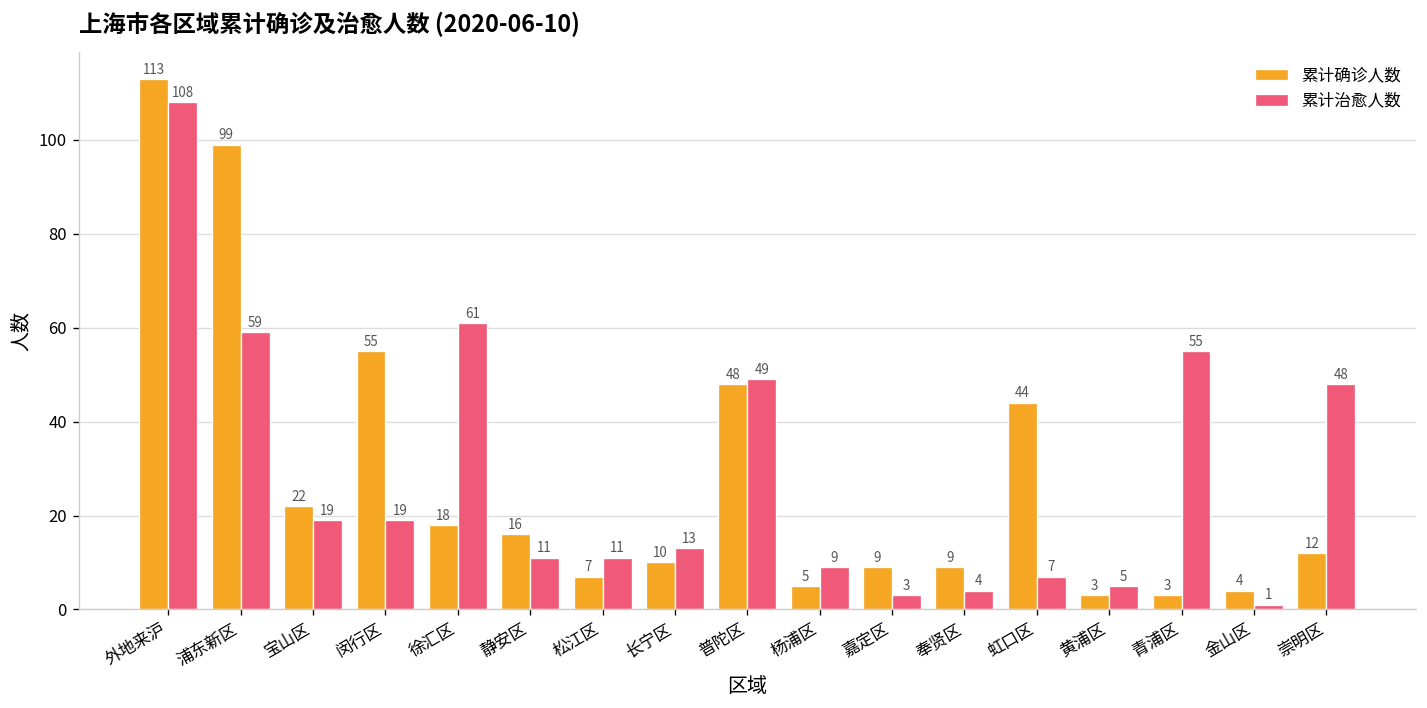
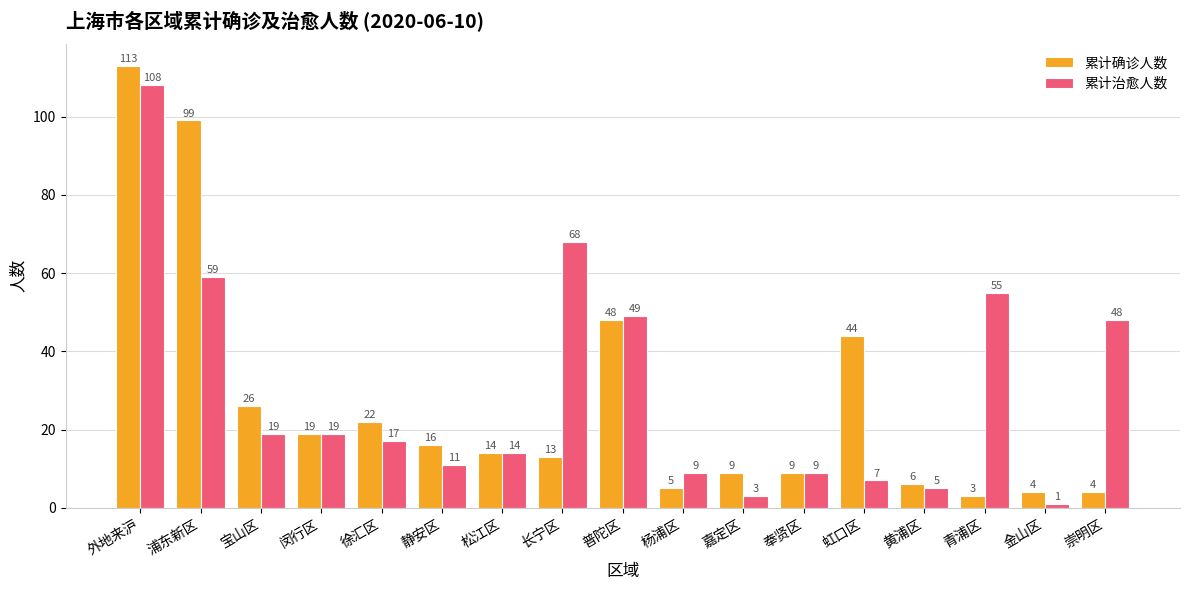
累计确诊人数, 宝山区: 22 -> 26
累计确诊人数, 闵行区: 55 -> 19
累计确诊人数, 徐汇区: 18 -> 22
累计治愈人数, 徐汇区: 61 -> 17
累计确诊人数, 松江区: 7 -> 14
累计治愈人数, 松江区: 11 -> 14
累计确诊人数, 长宁区: 10 -> 13
累计治愈人数, 长宁区: 13 -> 68
累计治愈人数, 奉贤区: 4 -> 9
累计确诊人数, 黄浦区: 3 -> 6
累计确诊人数, 崇明区: 12 -> 4
